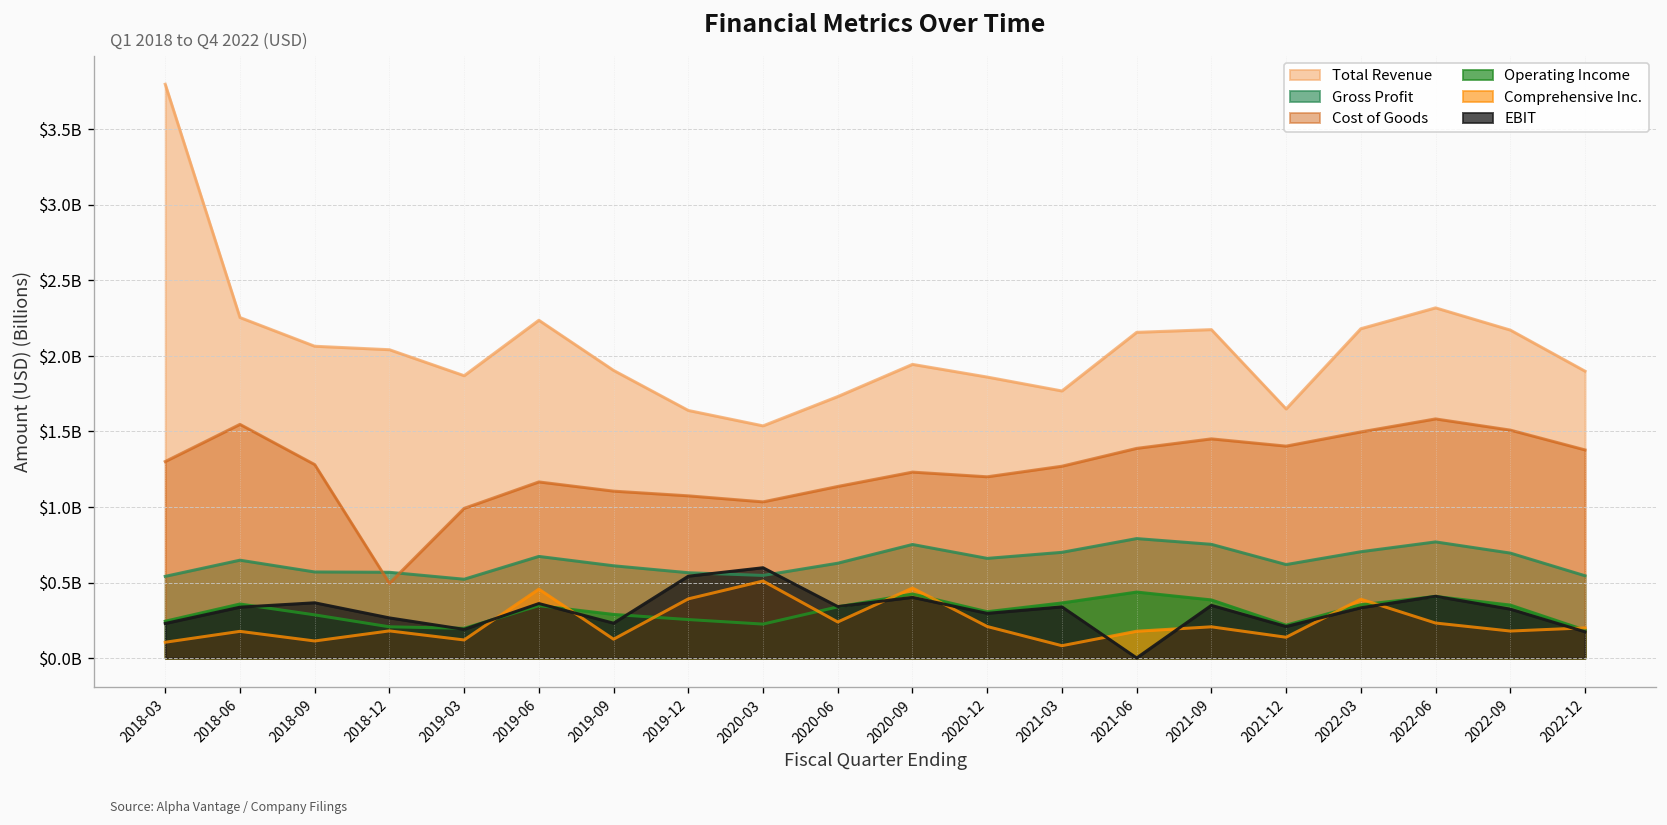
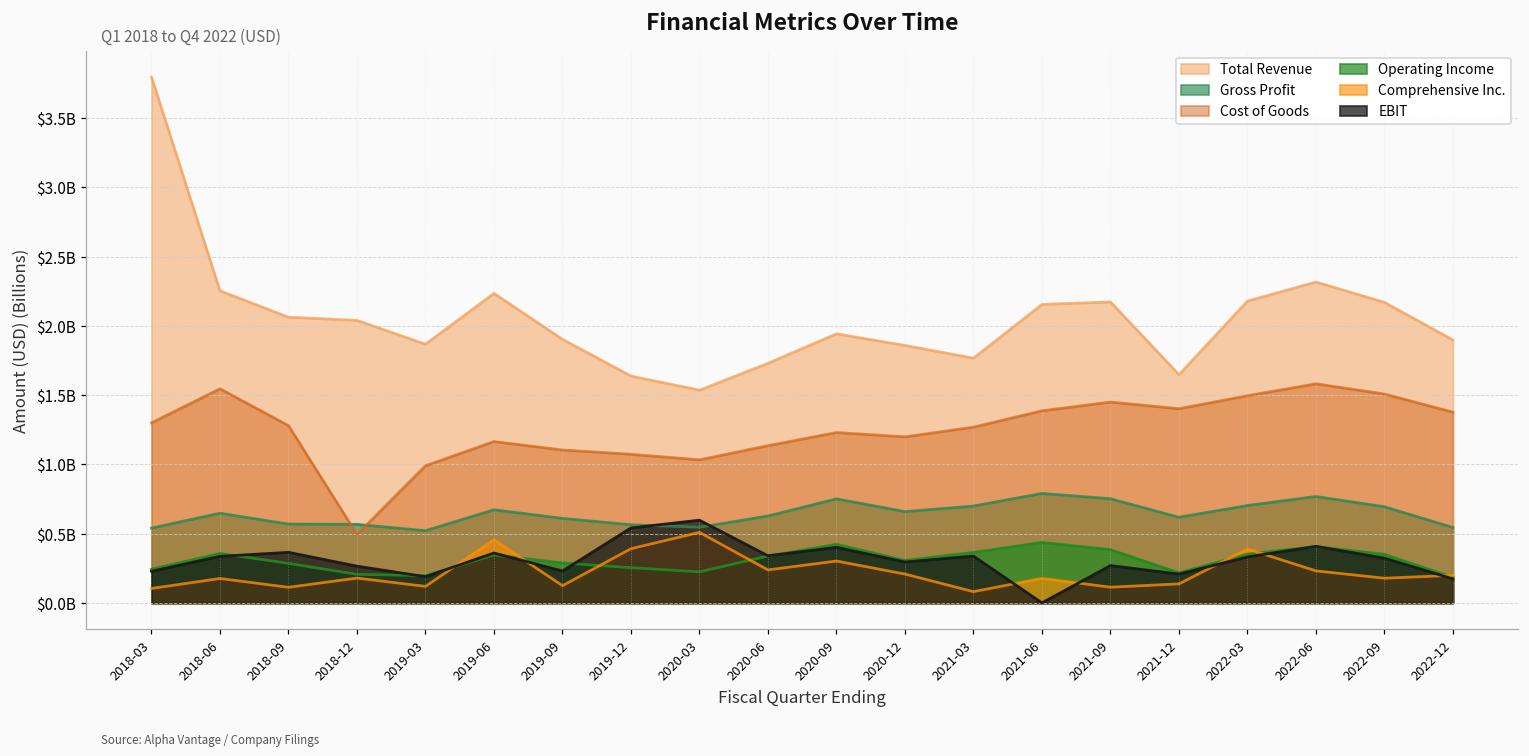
Comprehensive Inc., 2020-09: $460000000 -> $300000000
Comprehensive Inc., 2021-09: $210000000 -> $110000000
EBIT, 2021-09: $350000000 -> $270000000
